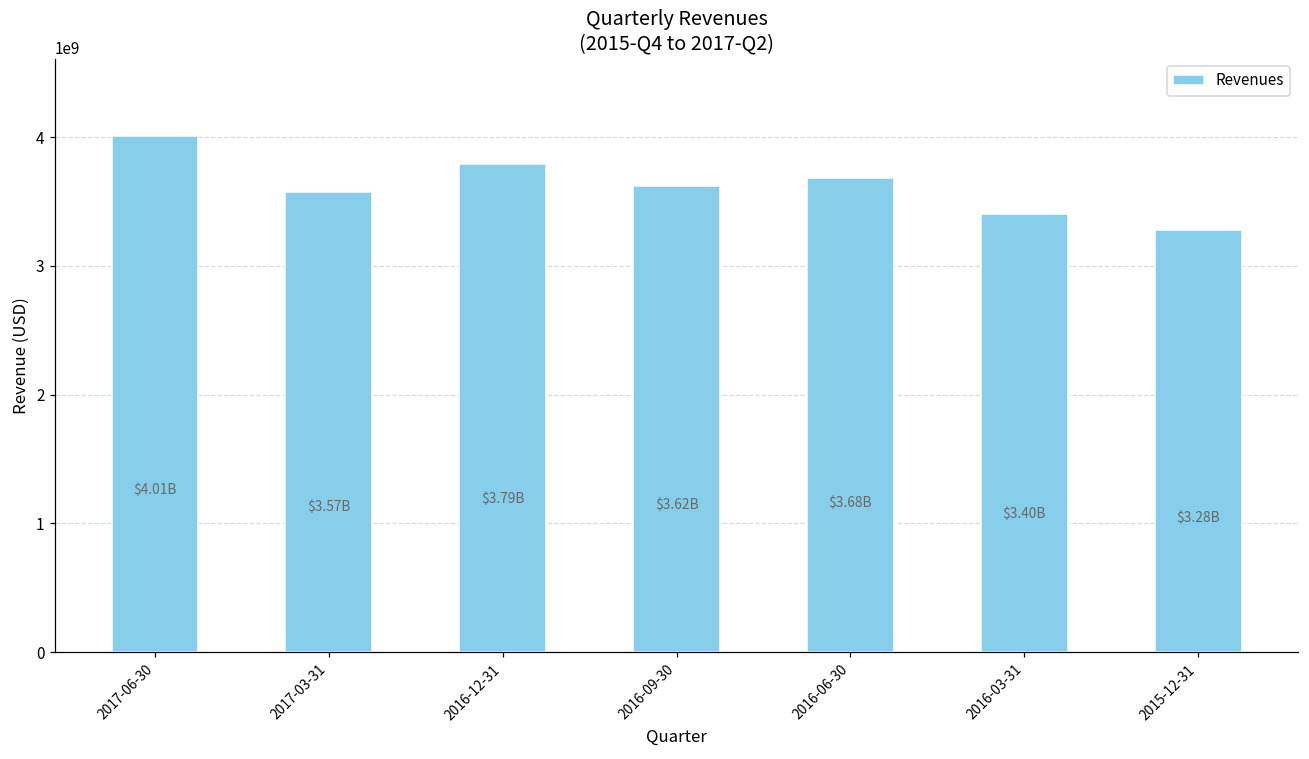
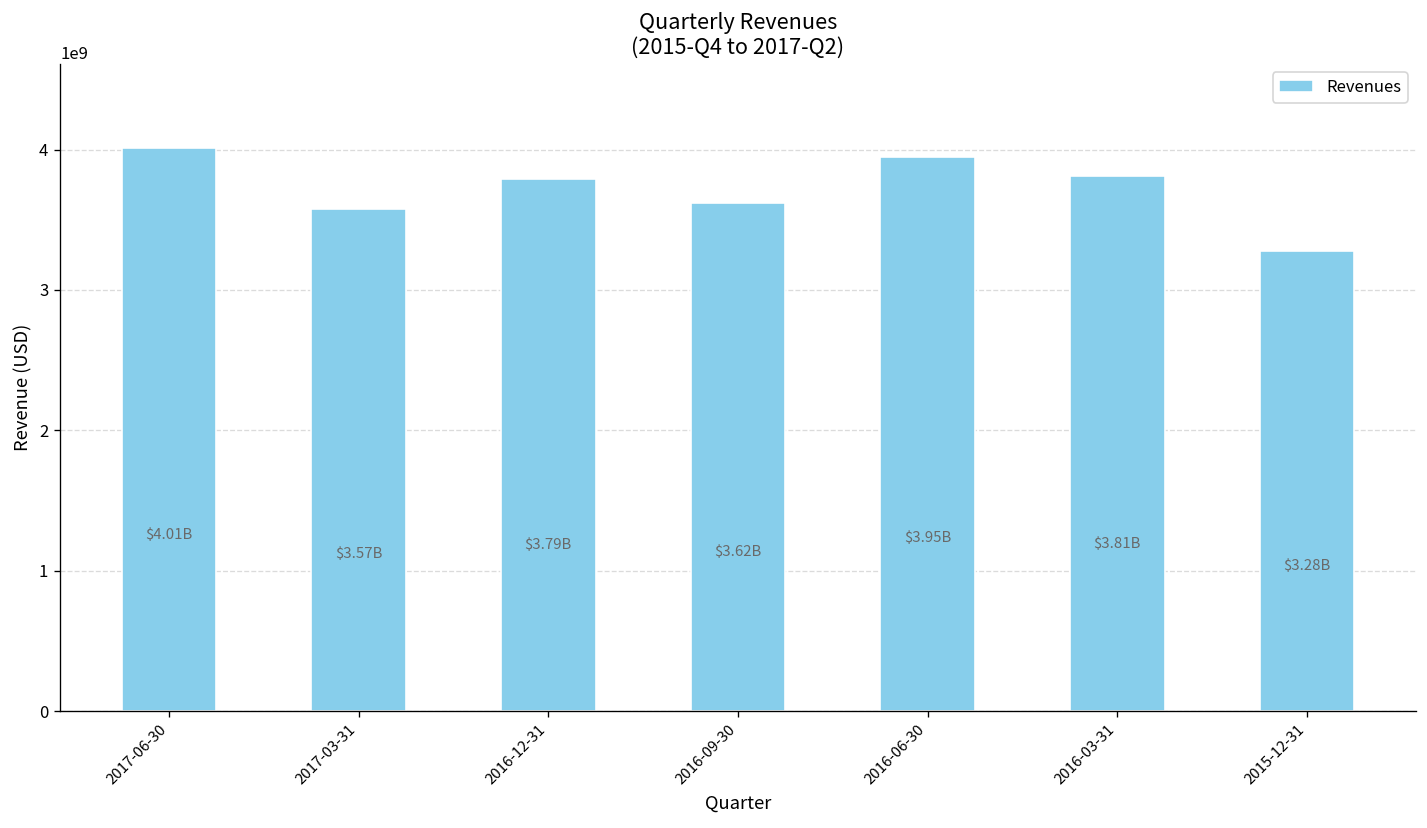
2016-06-30: $3.68B -> $3.95B
2016-03-31: $3.40B -> $3.81B
